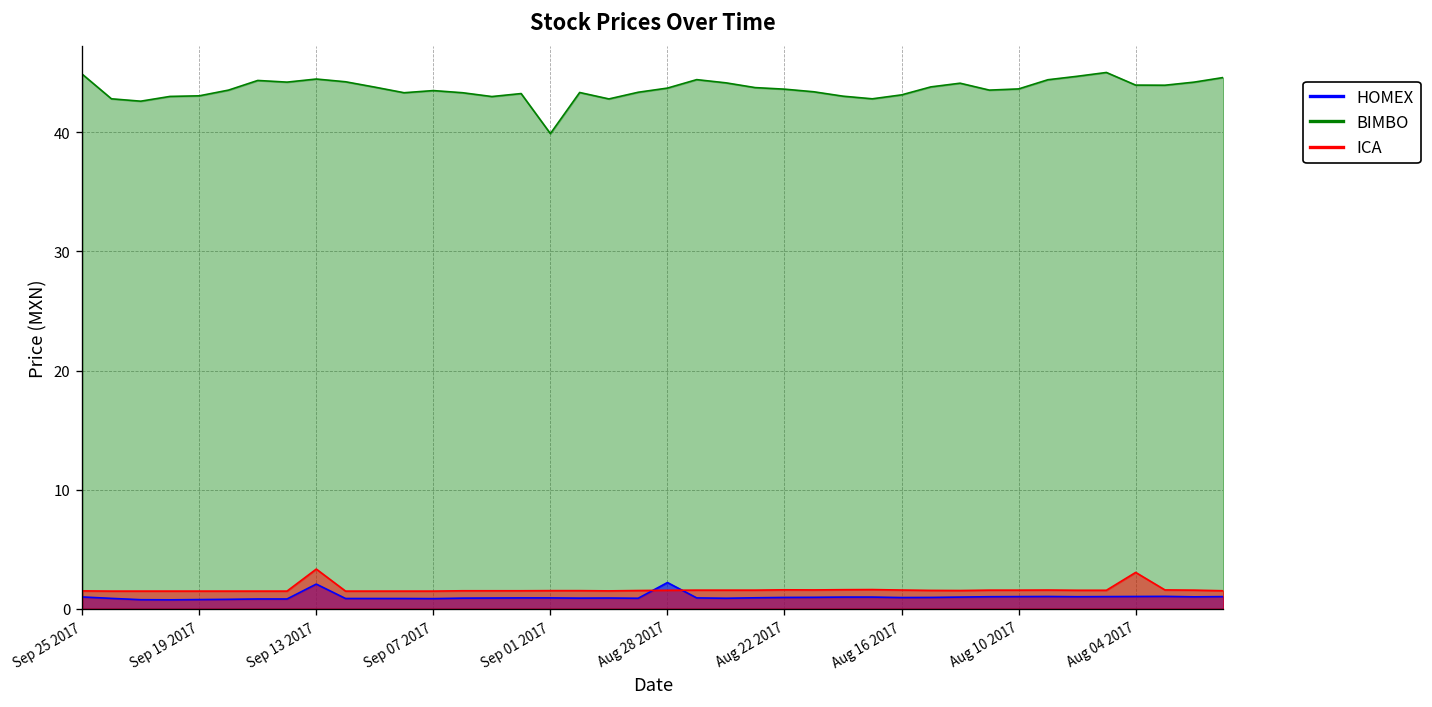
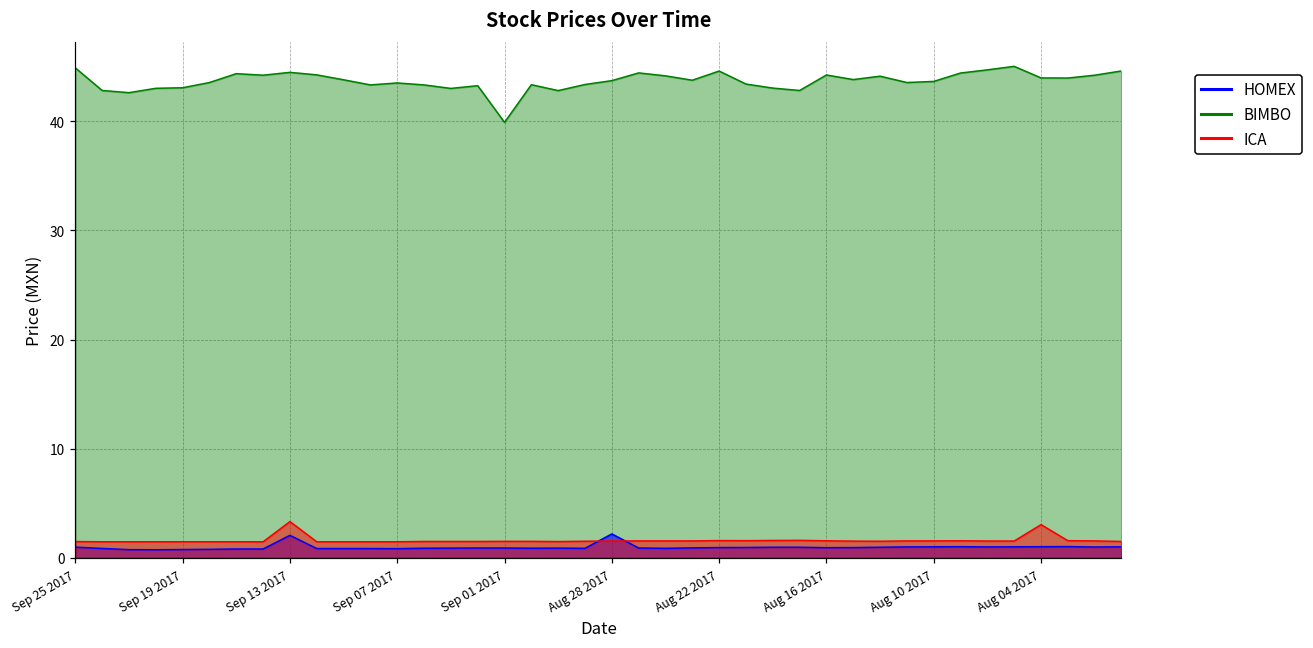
BIMBO, Aug 22 2017: 44 -> 45
BIMBO, Aug 16 2017: 43 -> 44
